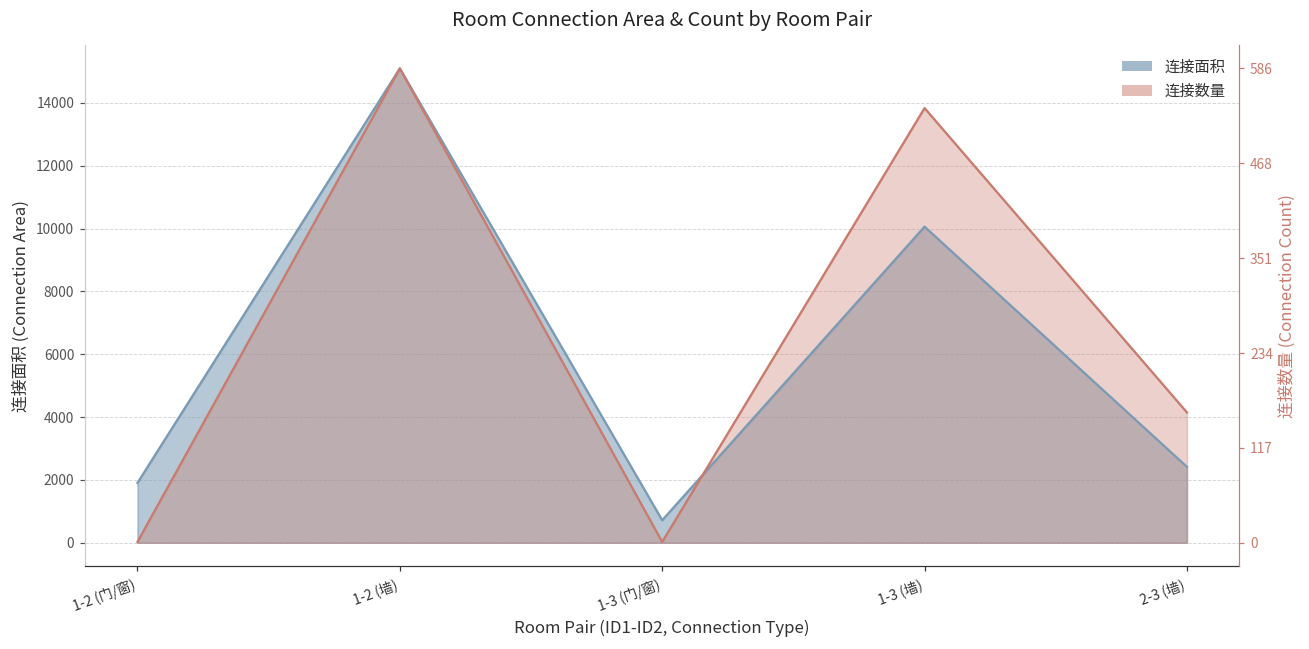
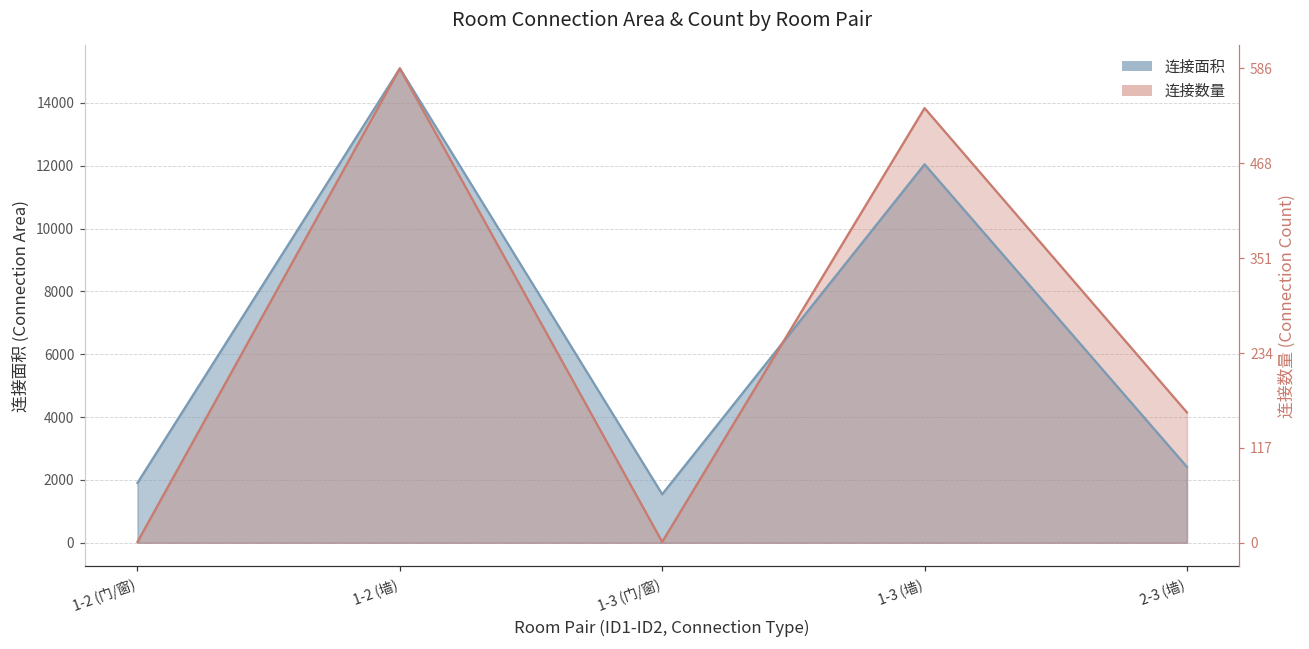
连接面积, 1-3 (门/窗): 700 -> 1500
连接面积, 1-3 (墙): 10100 -> 12000
